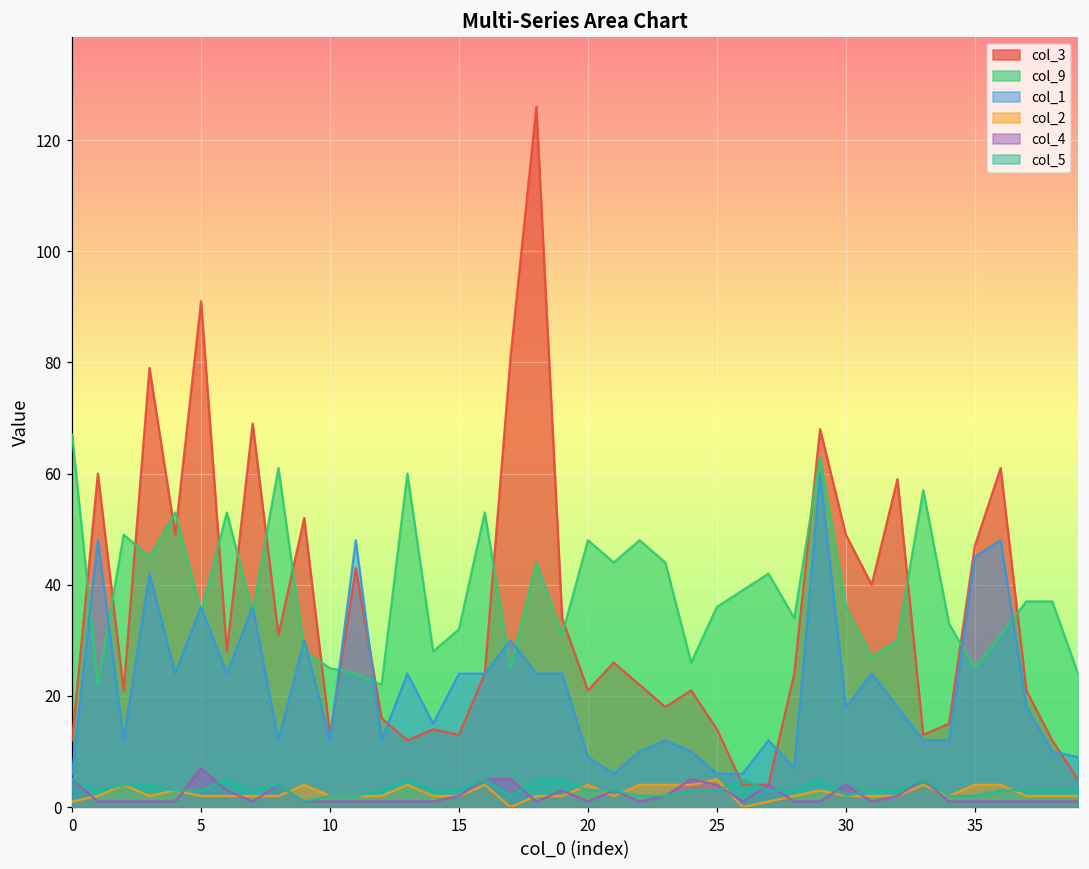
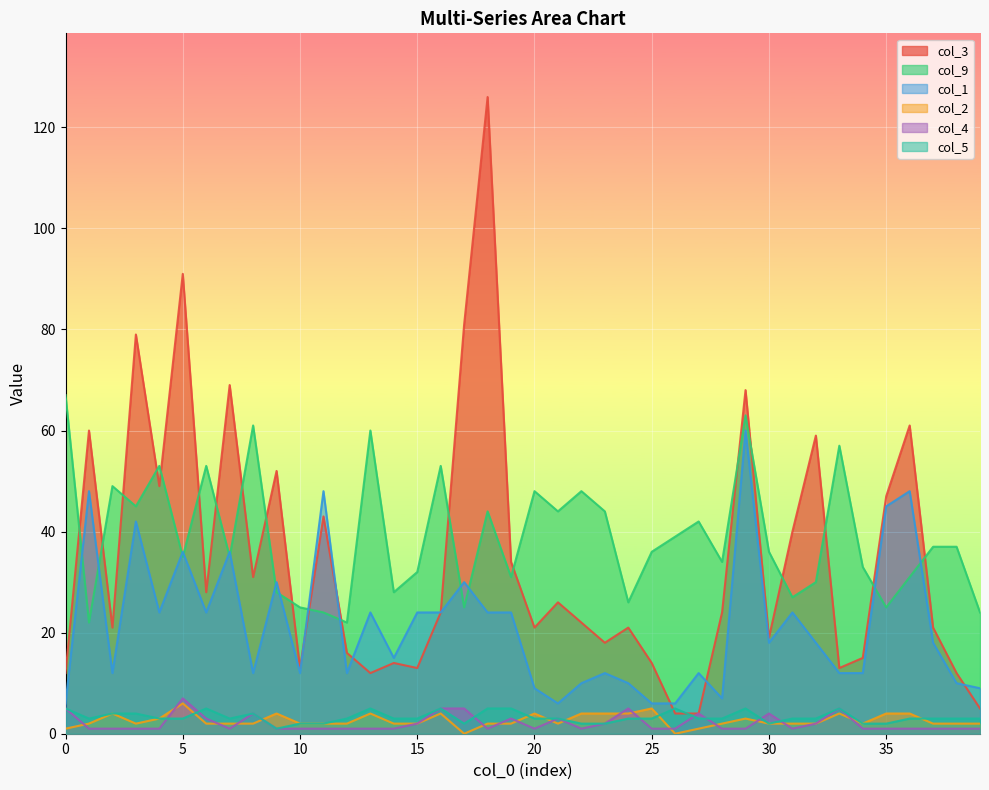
col_2, 5: 2 -> 6
col_4, 25: 4 -> 1
col_3, 30: 49 -> 19
